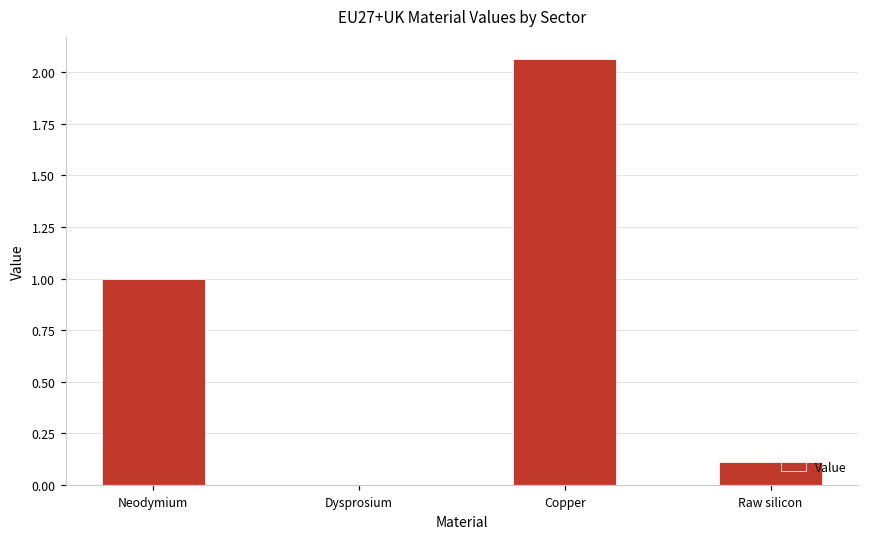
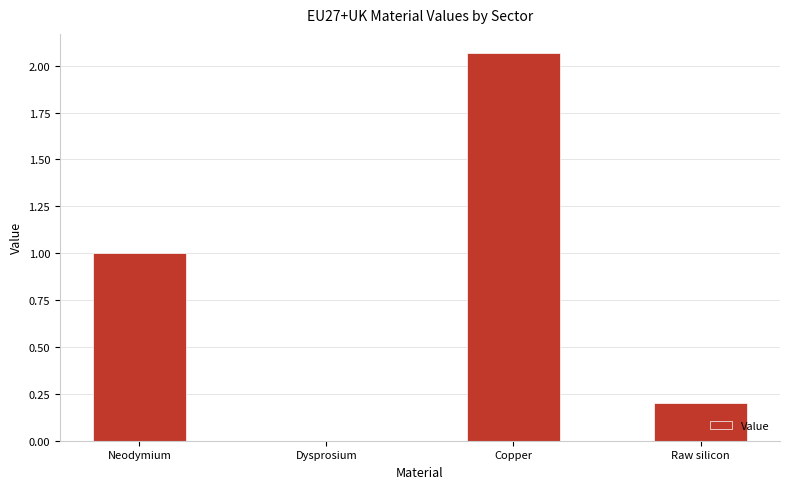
Raw silicon: 0.11 -> 0.20
